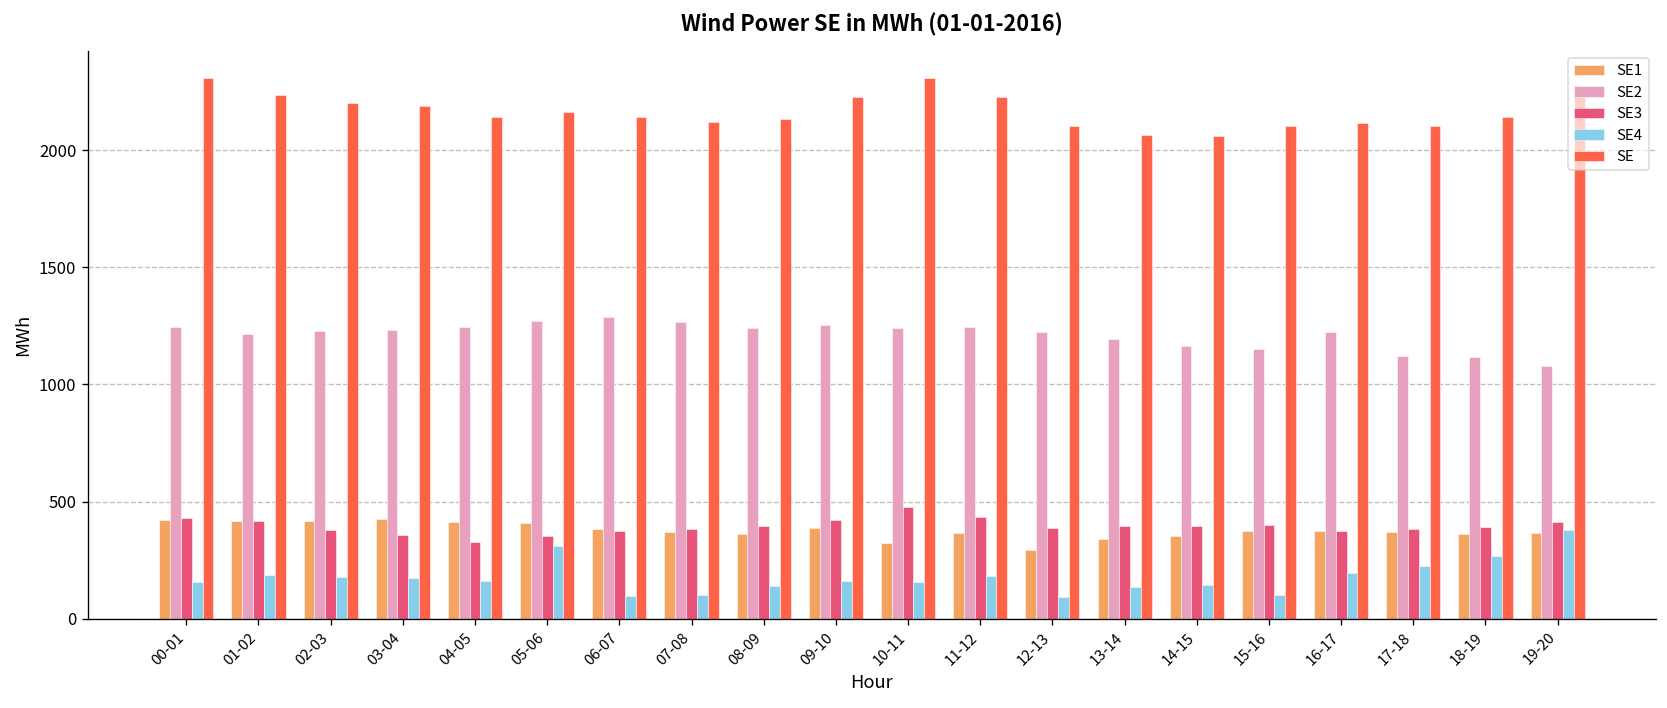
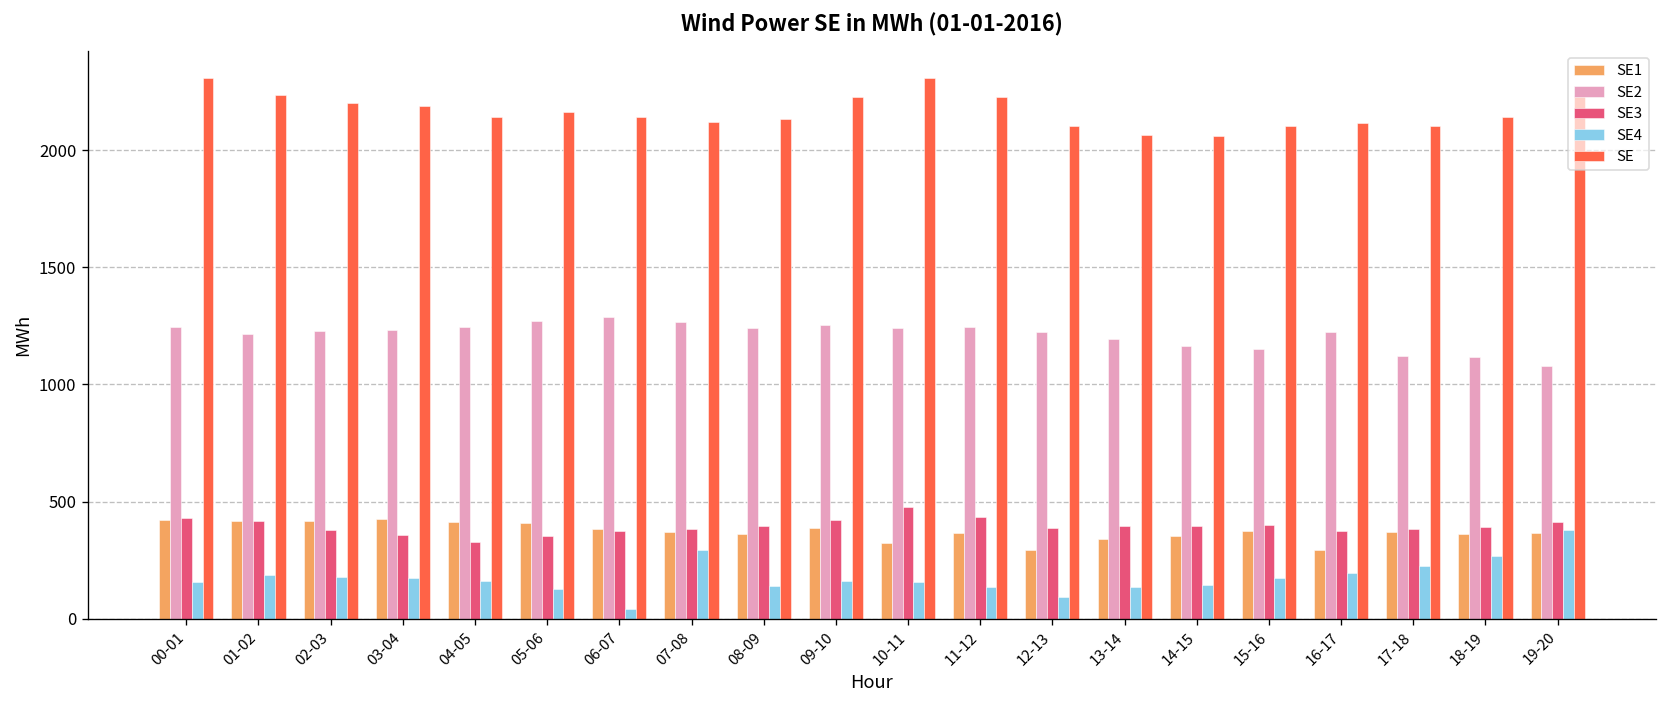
SE4, 05-06: 310 -> 130
SE4, 06-07: 100 -> 40
SE4, 07-08: 100 -> 290
SE4, 11-12: 180 -> 140
SE4, 15-16: 100 -> 180
SE1, 16-17: 380 -> 290
